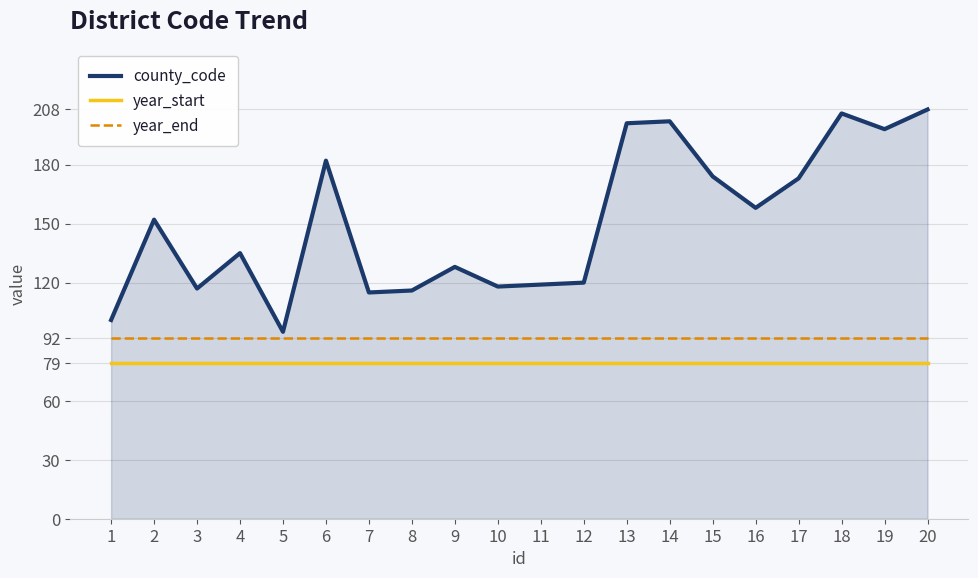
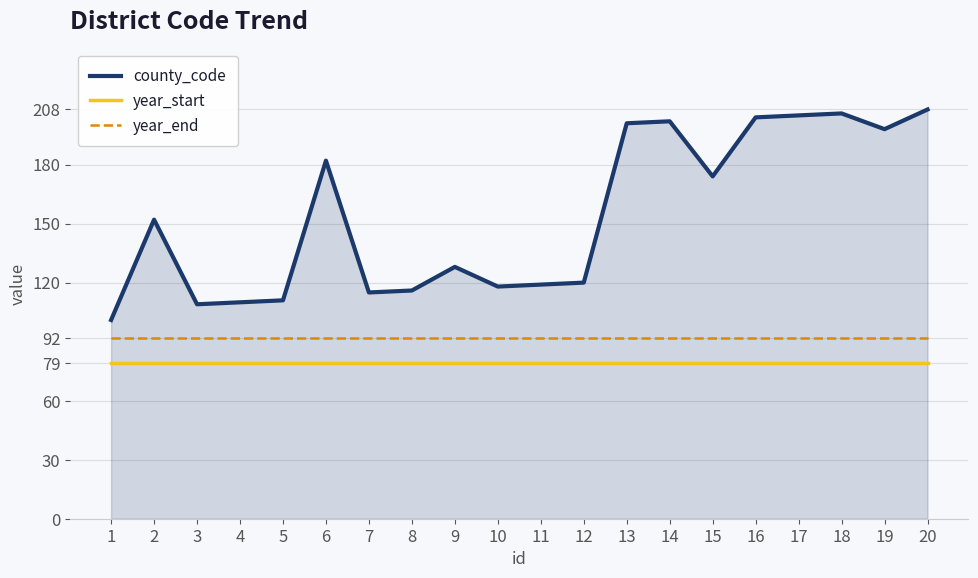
county_code, 3: 117 -> 109
county_code, 4: 135 -> 110
county_code, 5: 95 -> 111
county_code, 16: 158 -> 204
county_code, 17: 173 -> 205
